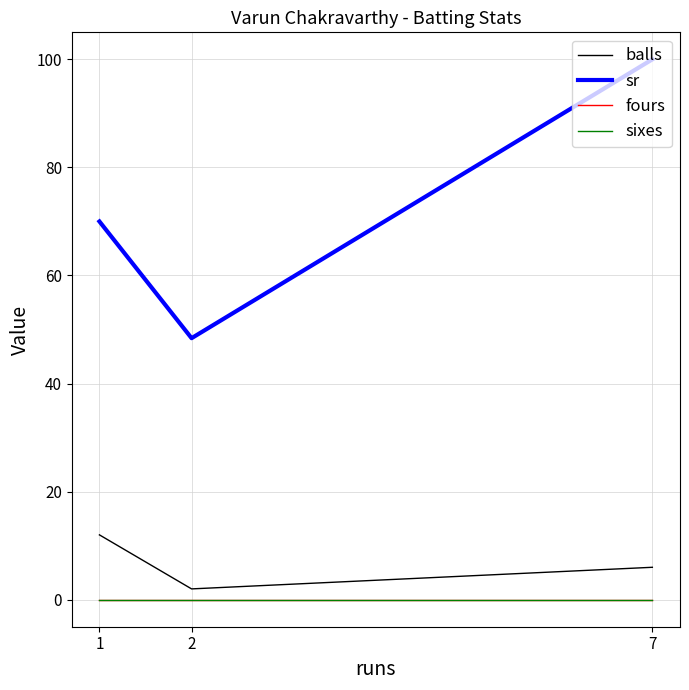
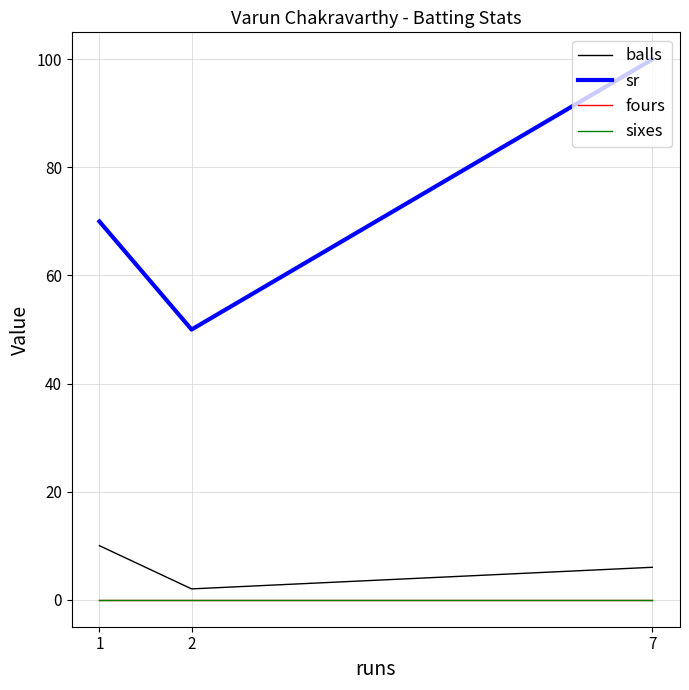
balls, 1: 12 -> 10
sr, 2: 48 -> 50
